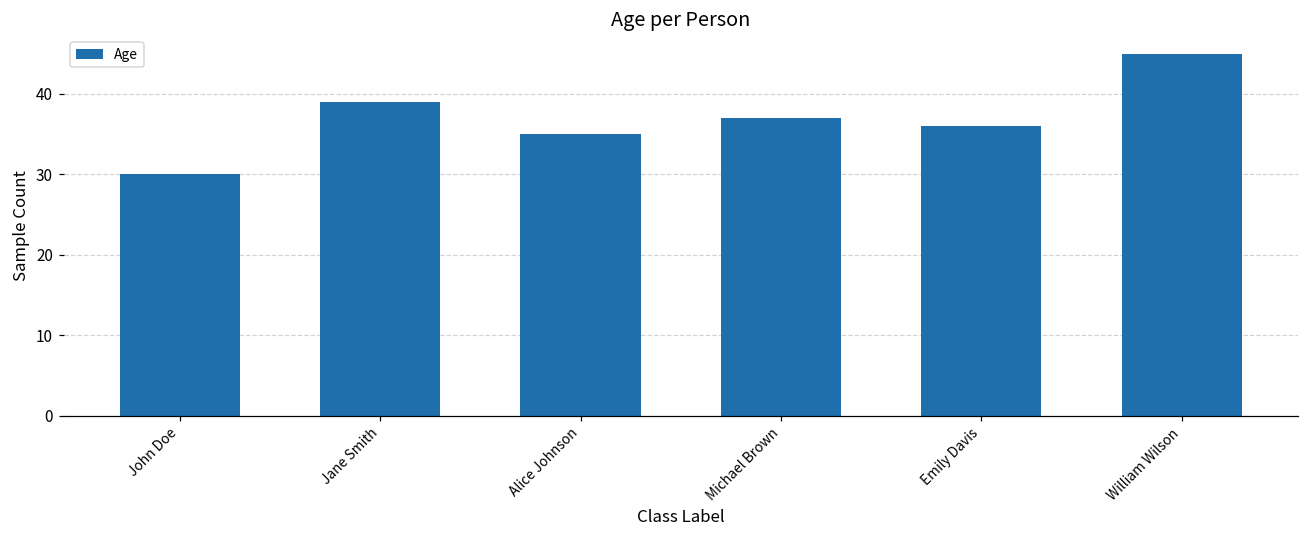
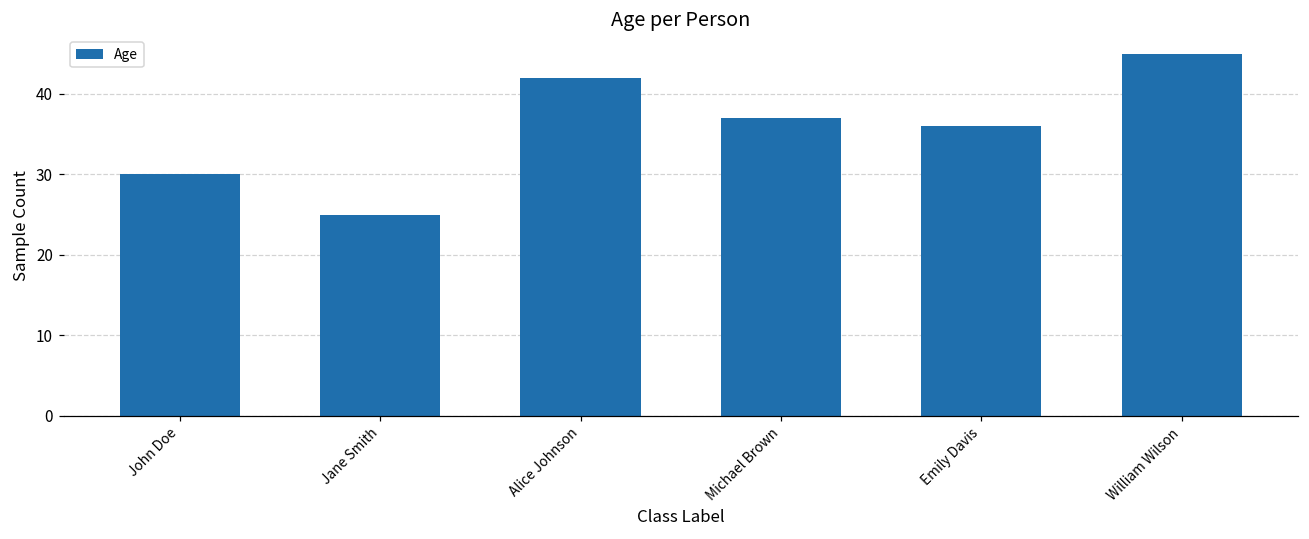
Jane Smith: 39 -> 25
Alice Johnson: 35 -> 42
